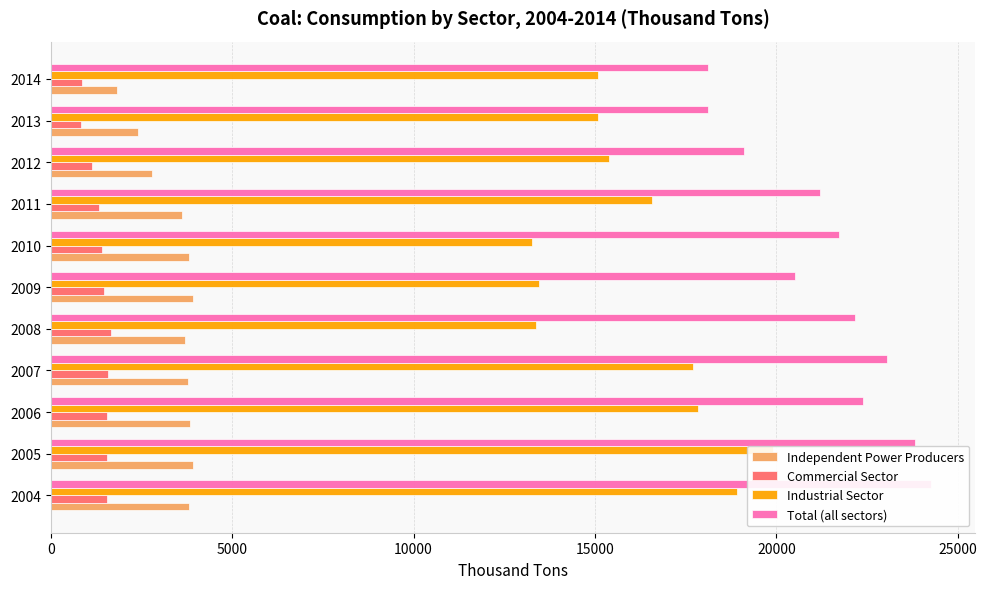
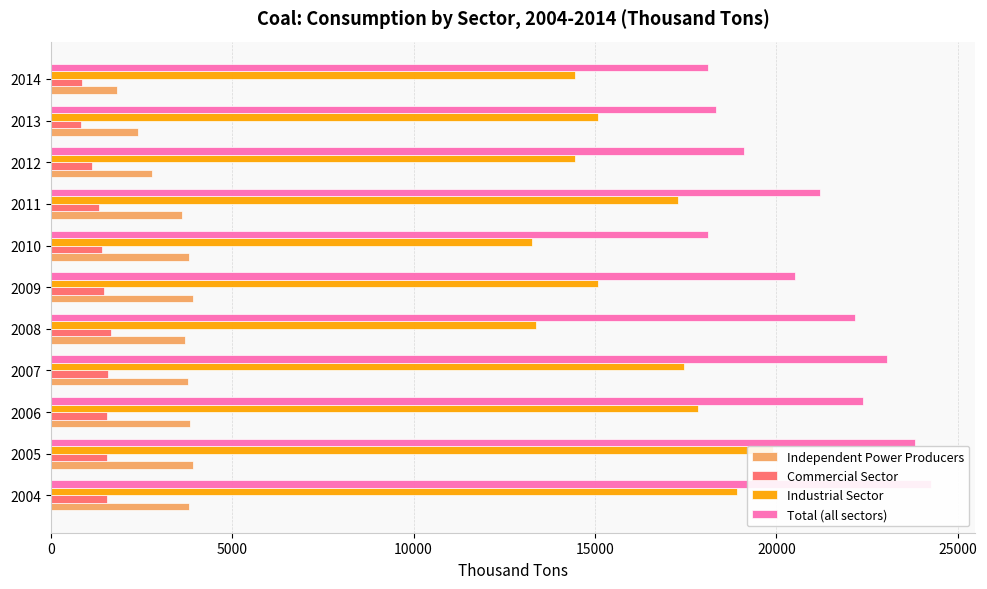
Industrial Sector, 2014: 15100 -> 14400
Total (all sectors), 2013: 18100 -> 18400
Industrial Sector, 2012: 15400 -> 14400
Industrial Sector, 2011: 16600 -> 17300
Total (all sectors), 2010: 21700 -> 18100
Industrial Sector, 2009: 13500 -> 15100
Industrial Sector, 2007: 17700 -> 17400
